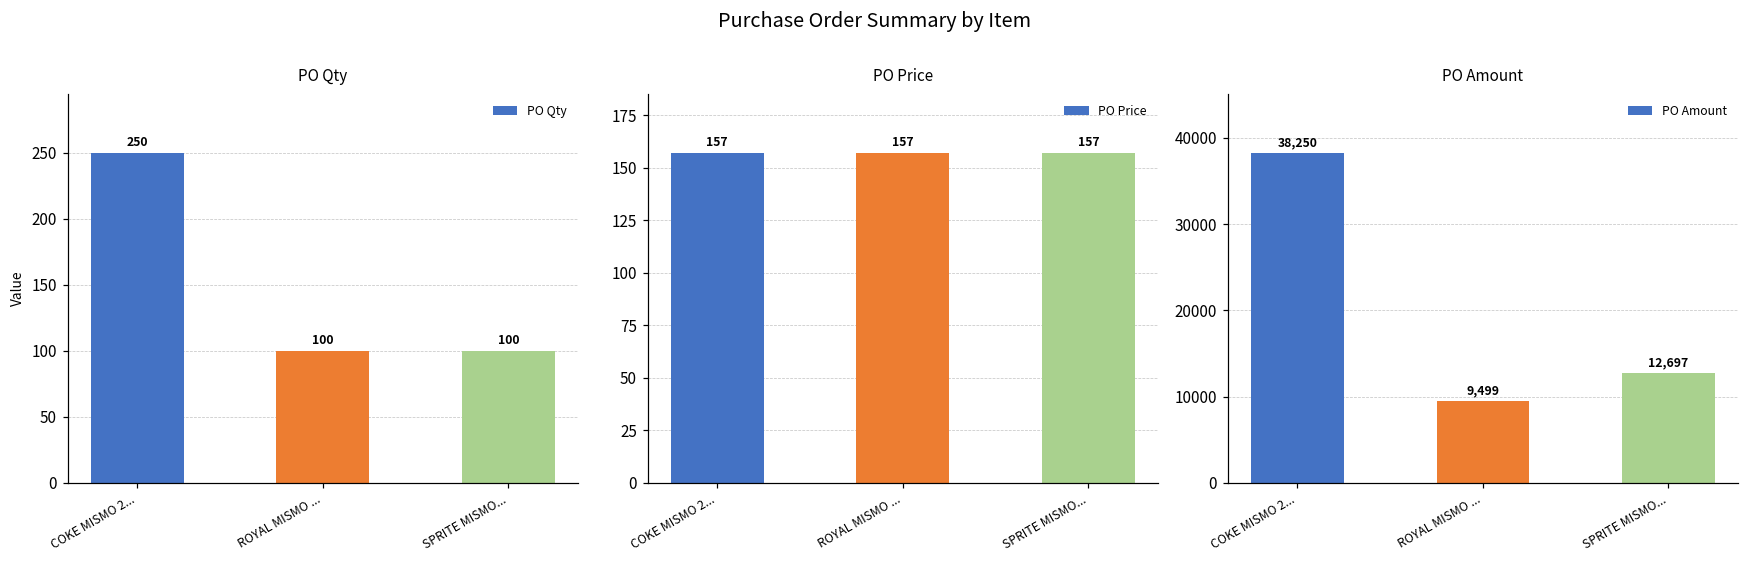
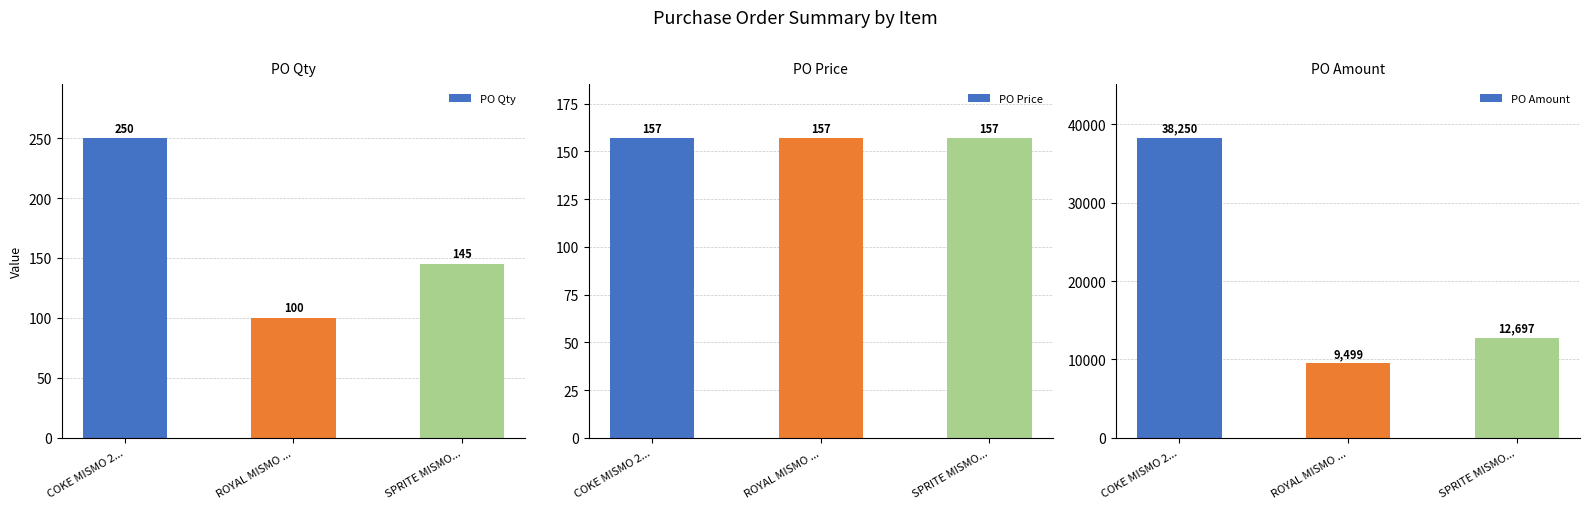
PO Qty, SPRITE MISMO...: 100 -> 145
